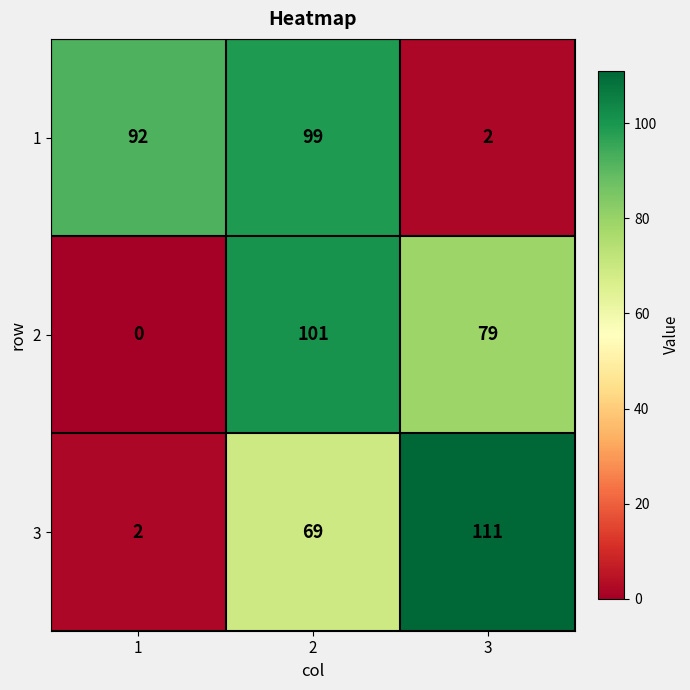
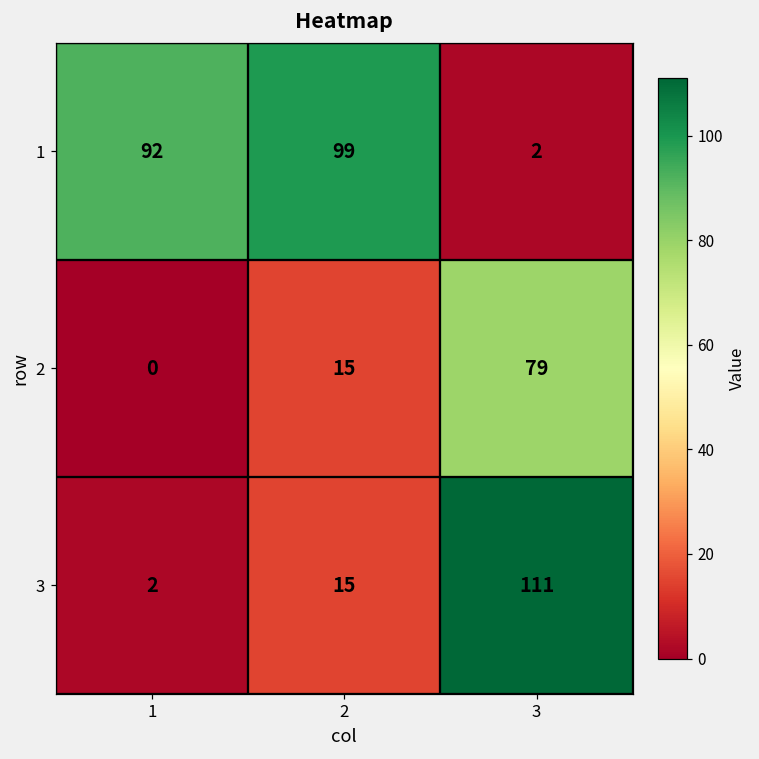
2, 2: 101 -> 15
3, 2: 69 -> 15
